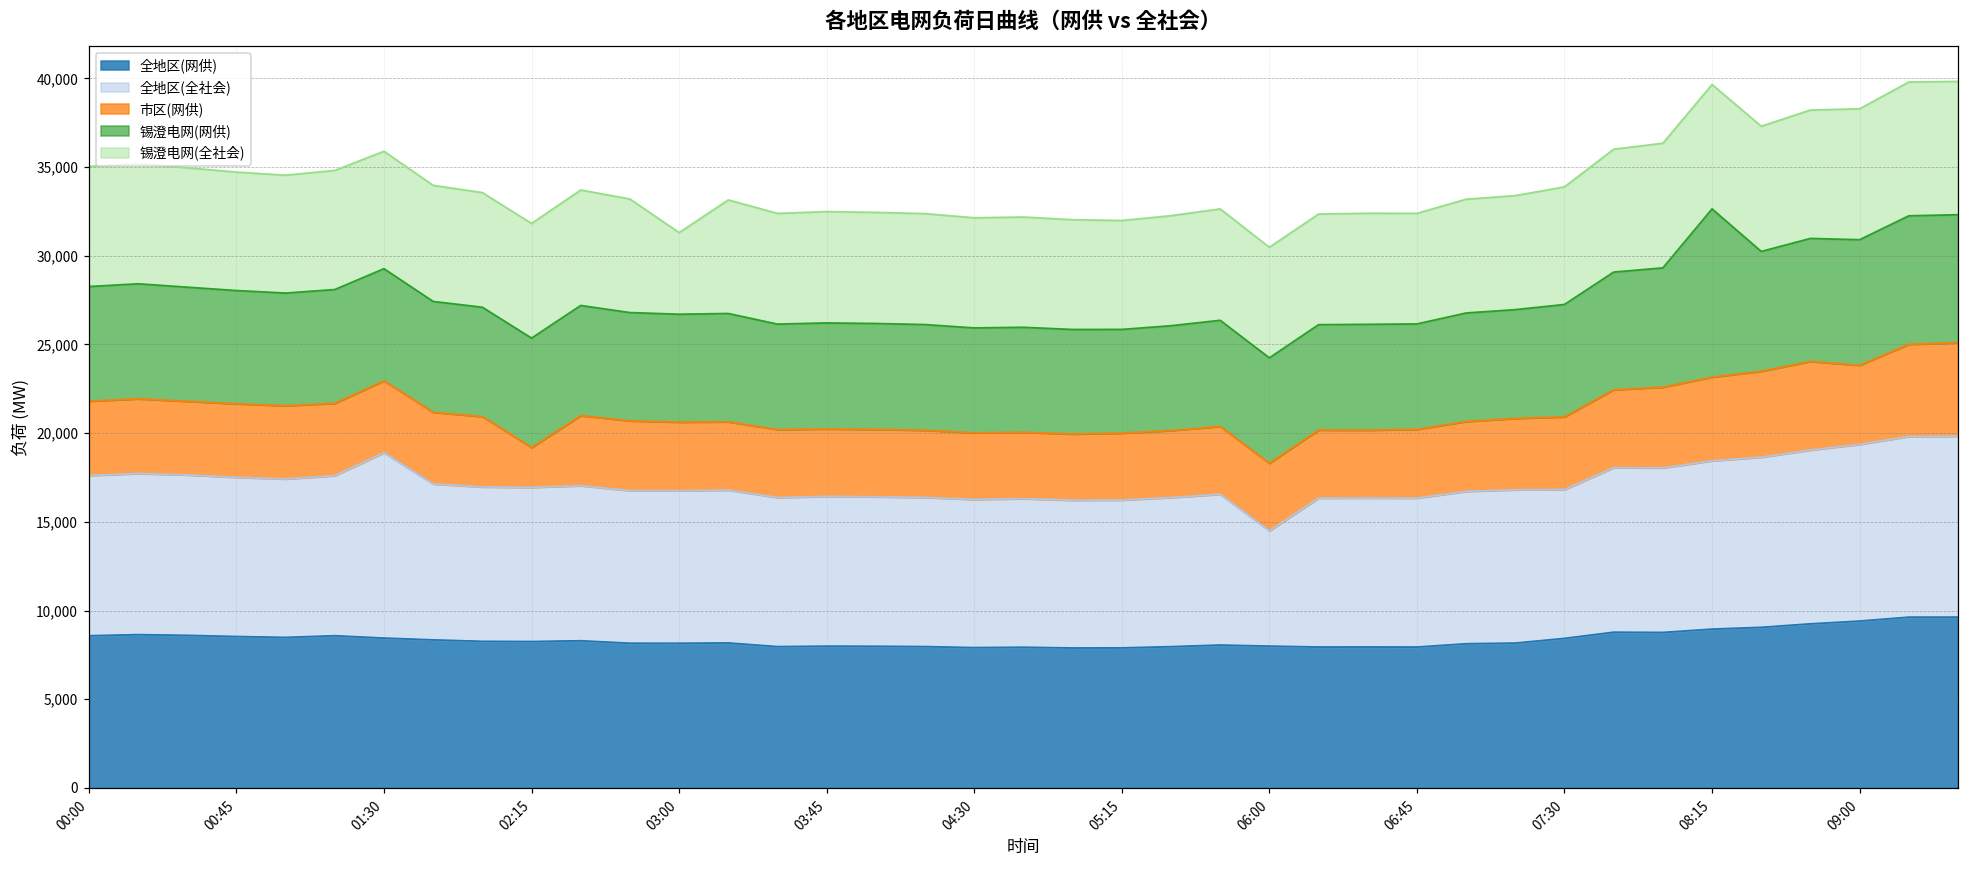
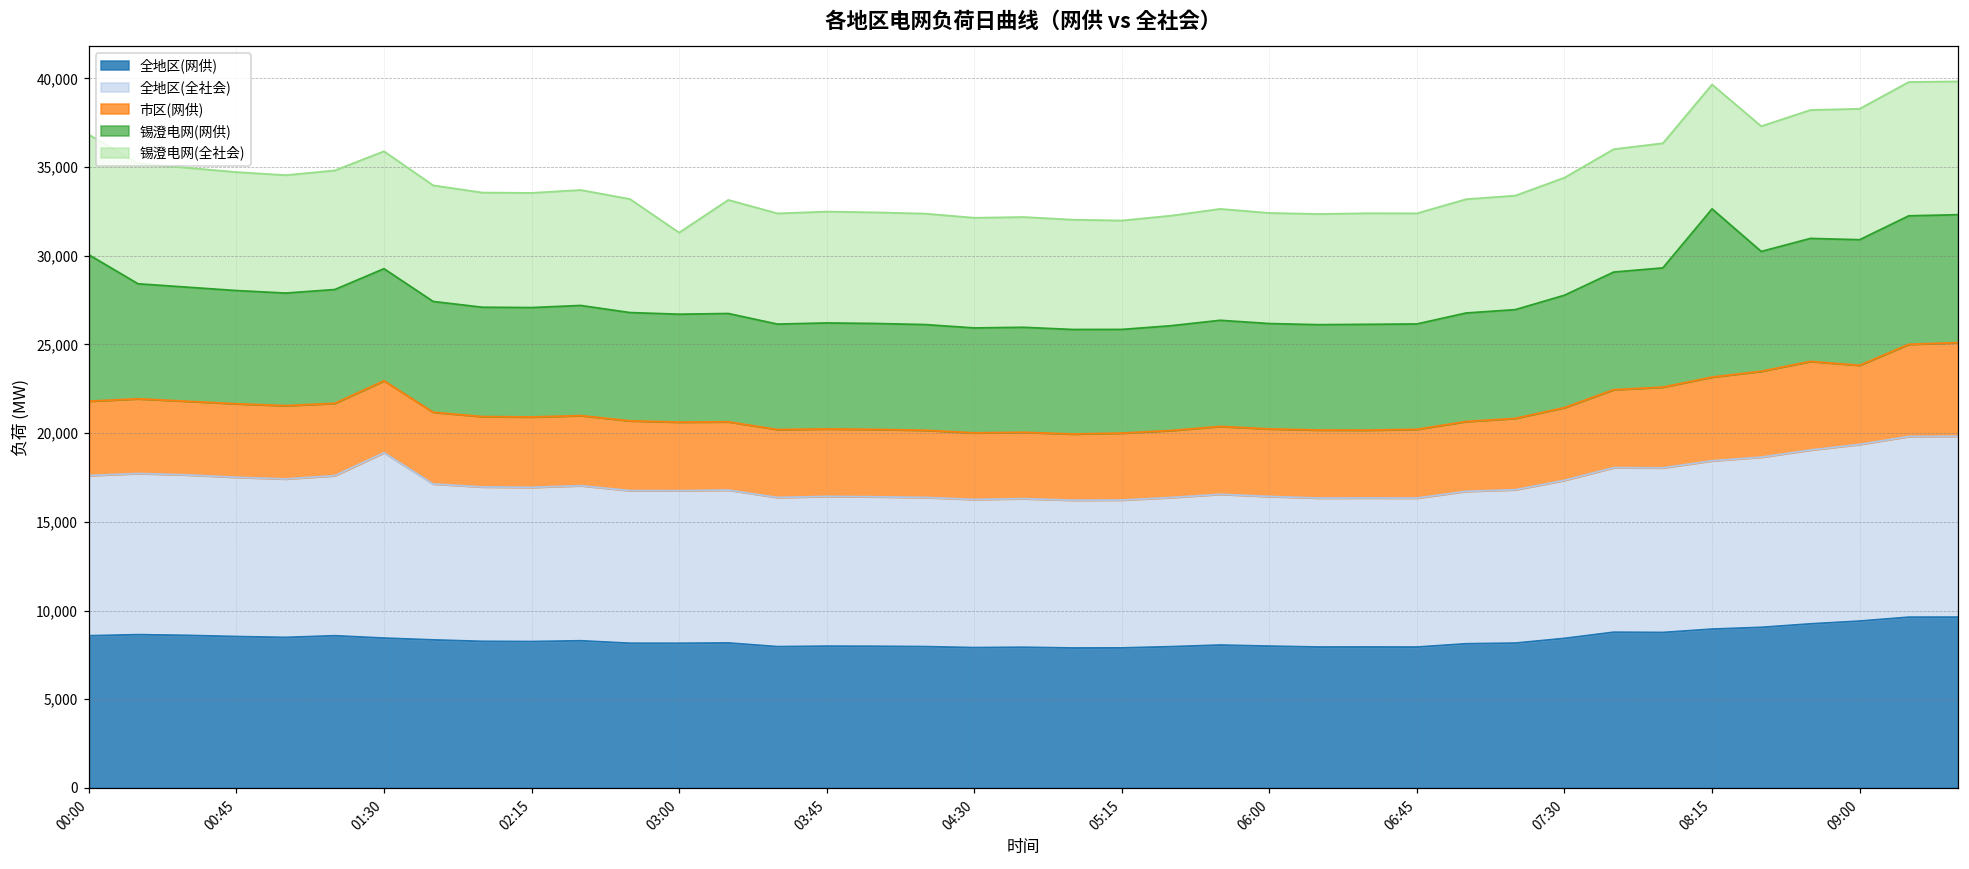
锡澄电网(网供), 00:00: 6,500 -> 8,300
市区(网供), 02:15: 2,200 -> 4,000
全地区(全社会), 06:00: 6,500 -> 8,400
全地区(全社会), 07:30: 8,400 -> 8,900
